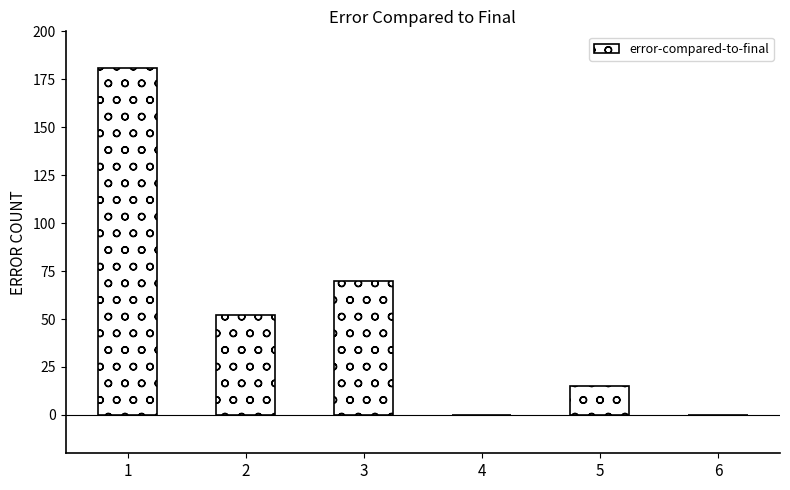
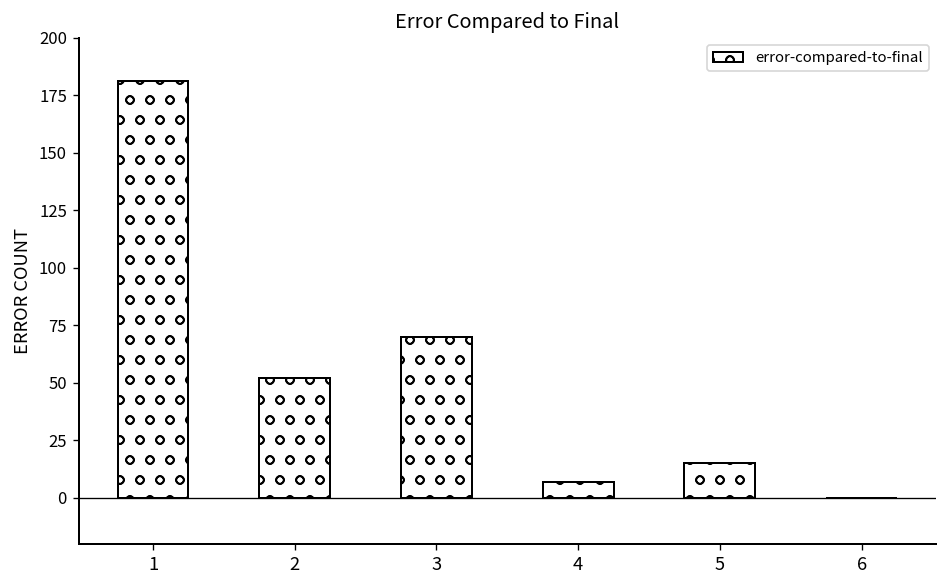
4: 0 -> 7
